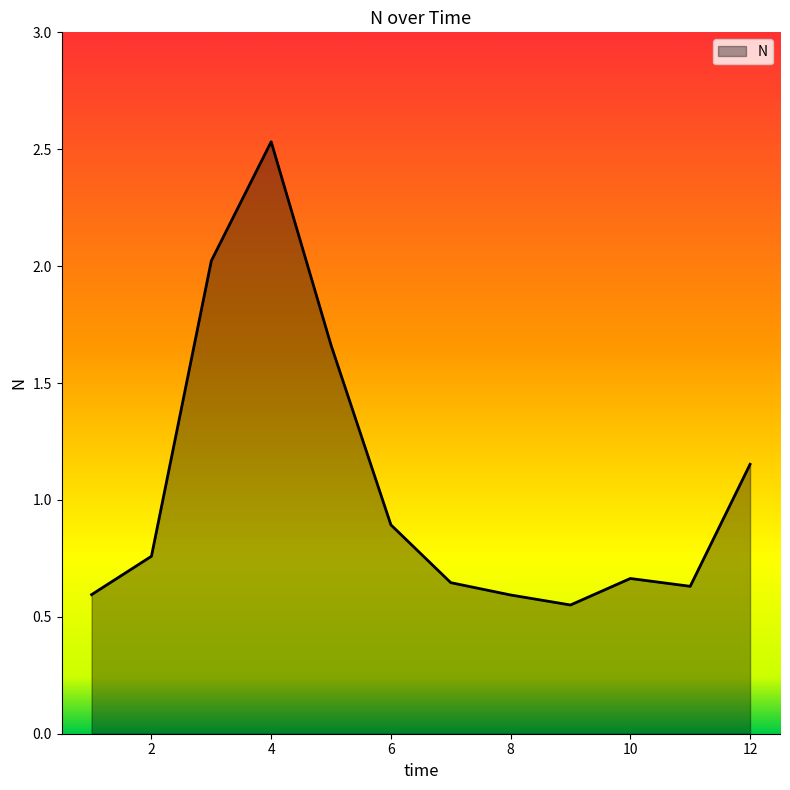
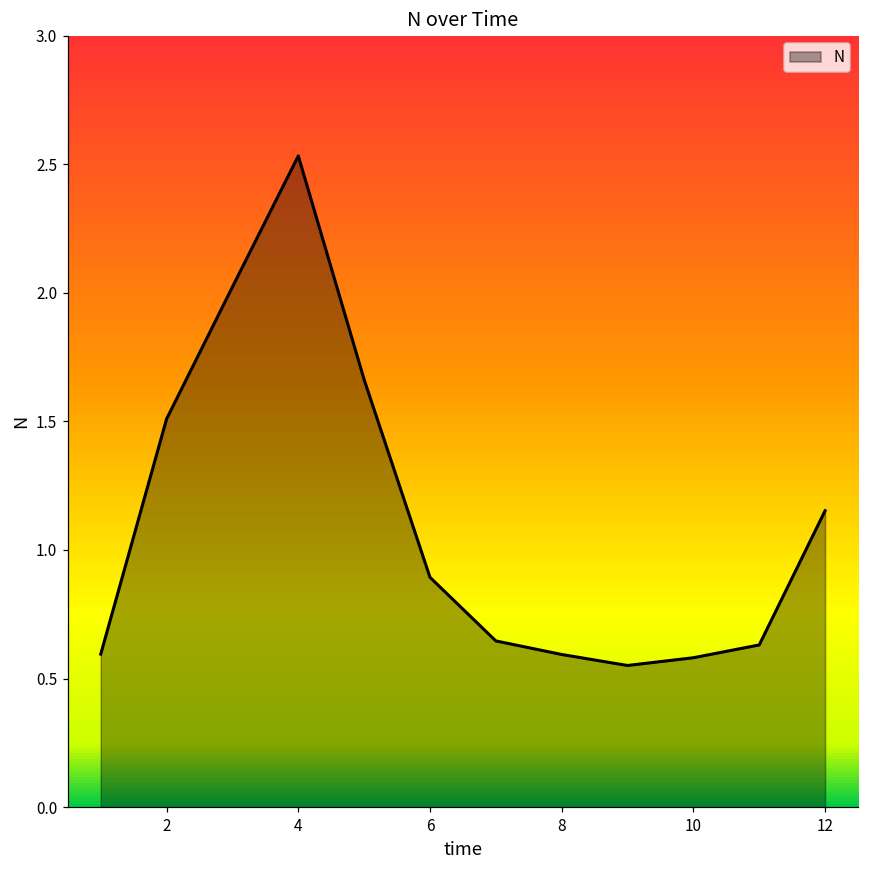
2: 0.76 -> 1.51
10: 0.66 -> 0.58
